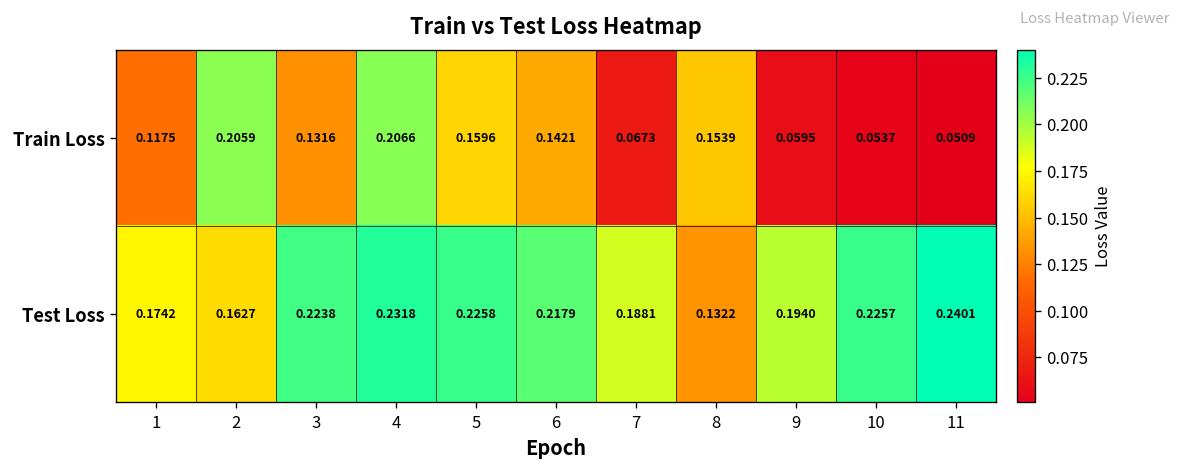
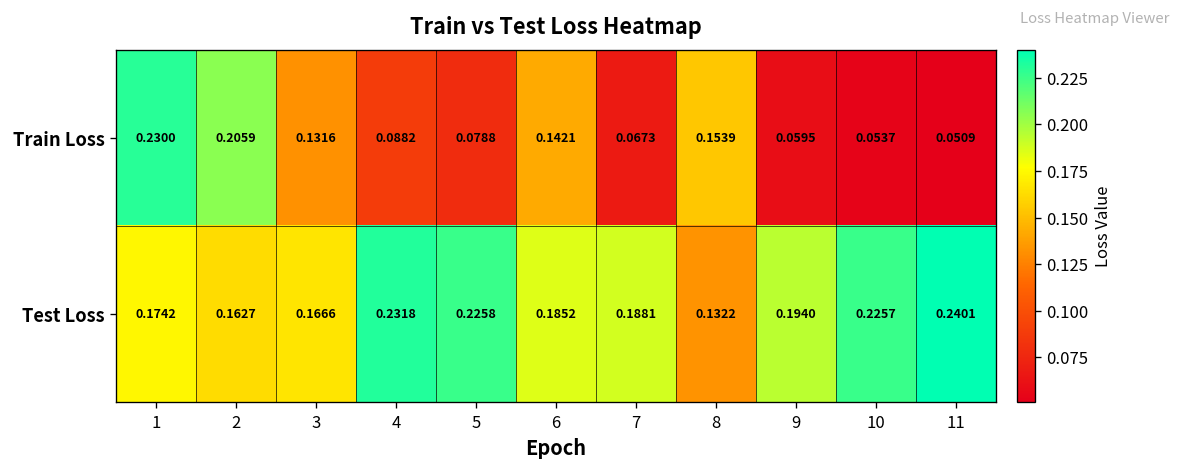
Train Loss, 1: 0.1175 -> 0.2300
Train Loss, 4: 0.2066 -> 0.0882
Train Loss, 5: 0.1596 -> 0.0788
Test Loss, 3: 0.2238 -> 0.1666
Test Loss, 6: 0.2179 -> 0.1852
